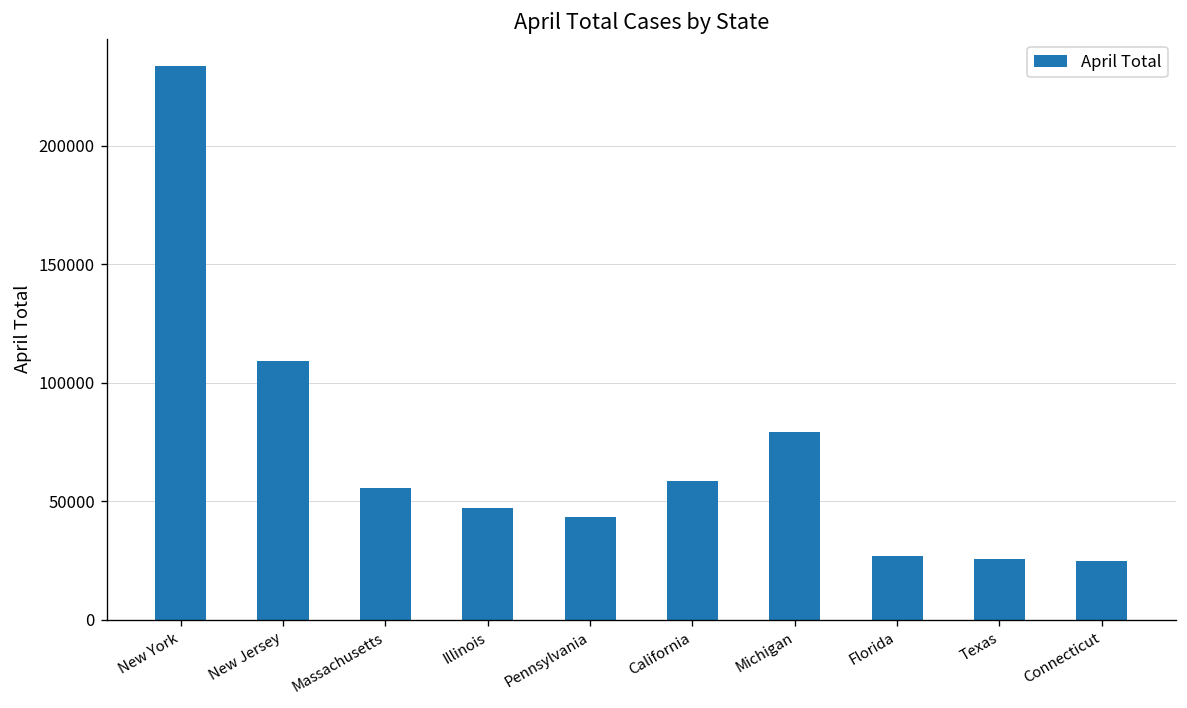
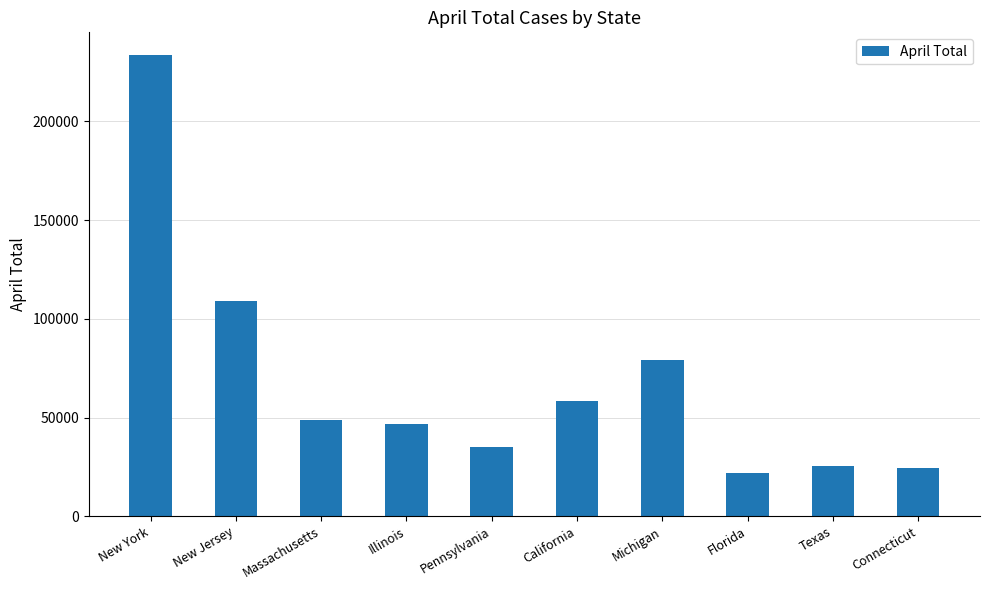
Massachusetts: 56000 -> 49000
Pennsylvania: 43000 -> 35000
Florida: 27000 -> 22000
